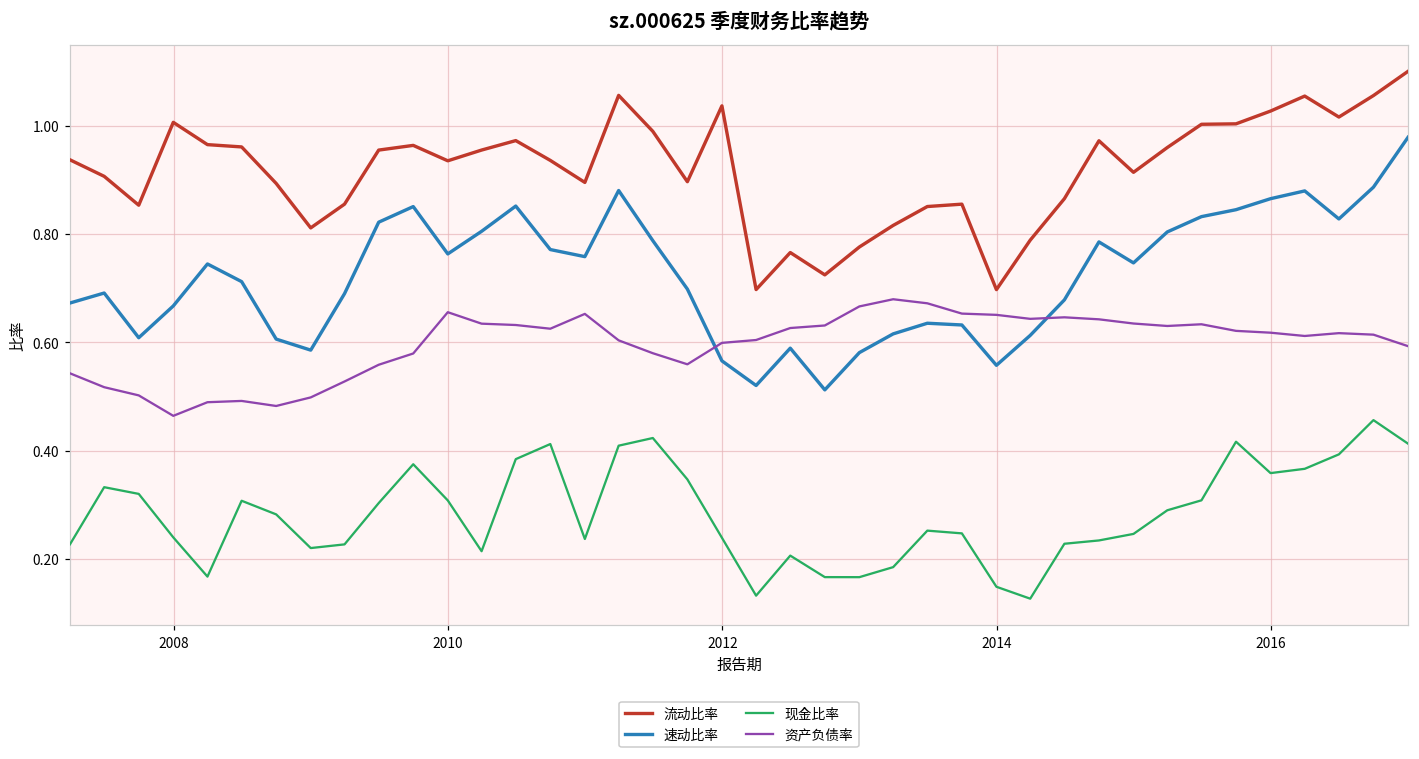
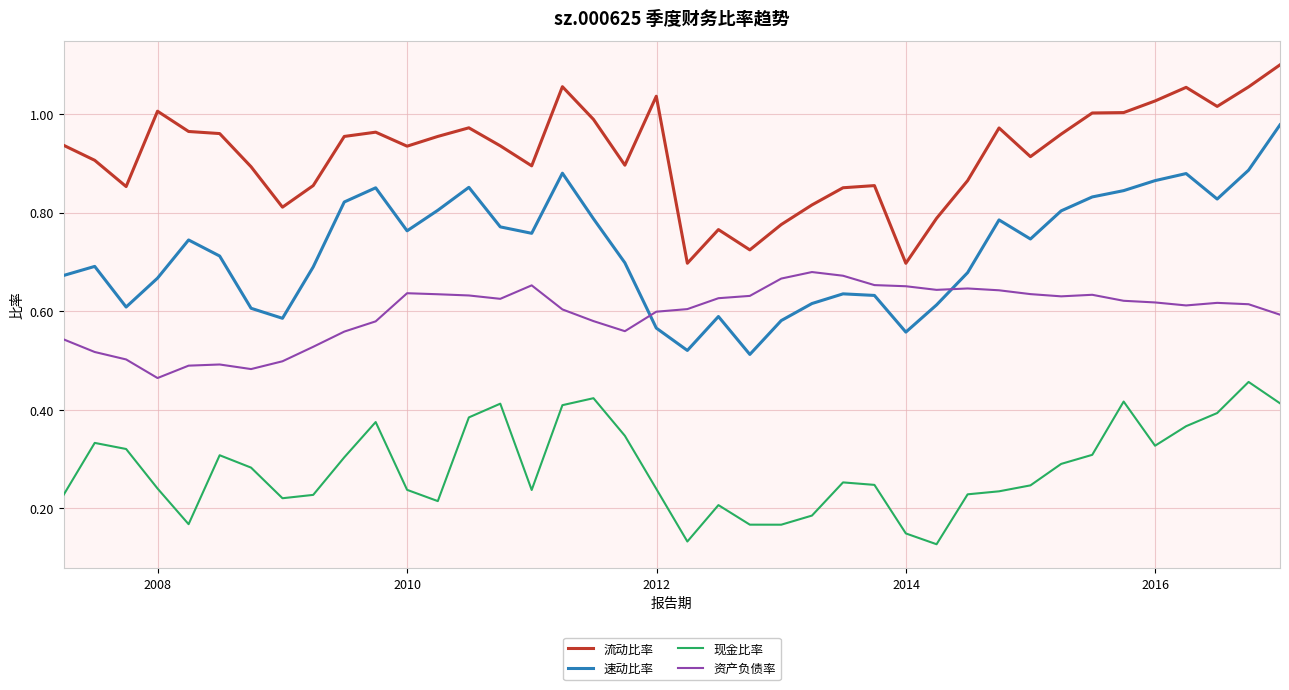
现金比率, 2010: 0.31 -> 0.24
资产负债率, 2010: 0.66 -> 0.64
现金比率, 2016: 0.36 -> 0.33
